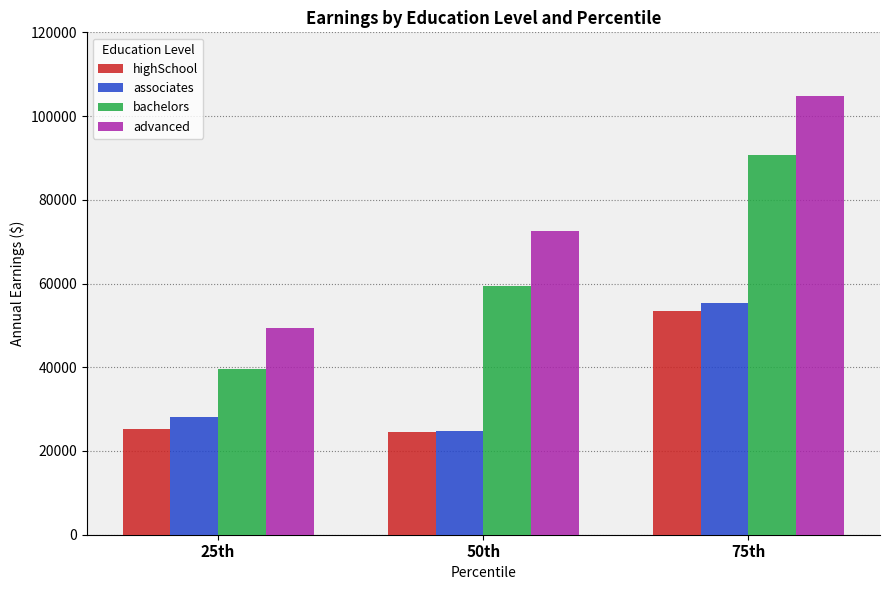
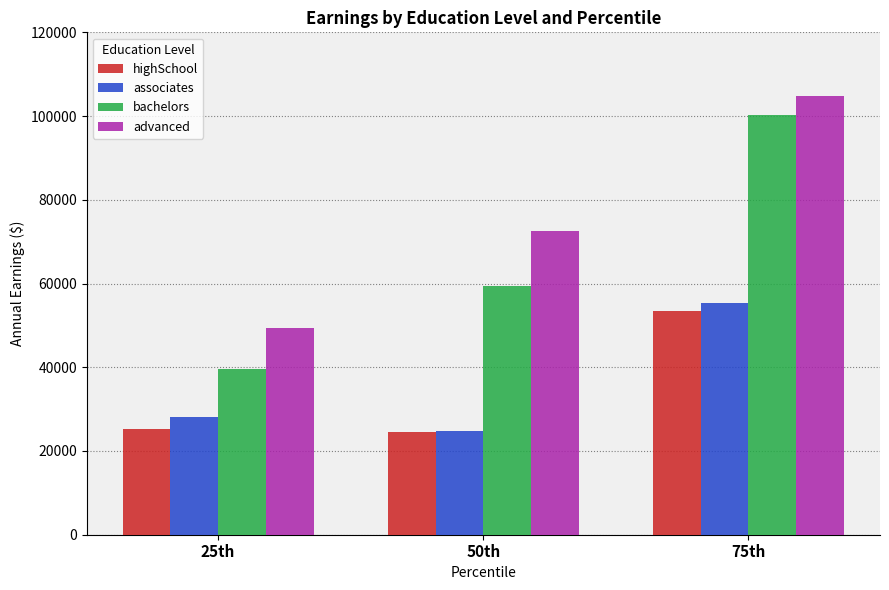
bachelors, 75th: 91000 -> 100000
